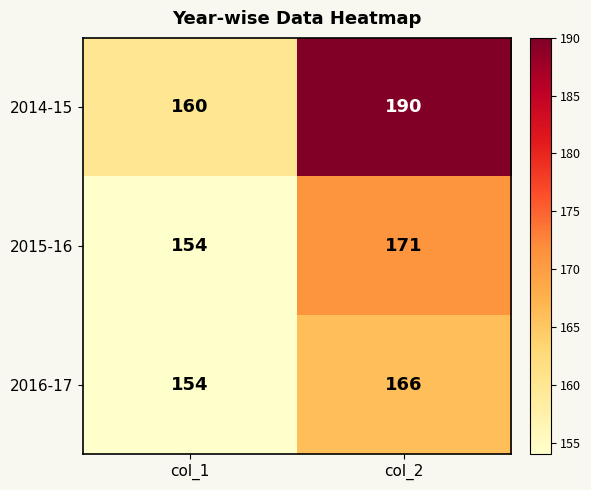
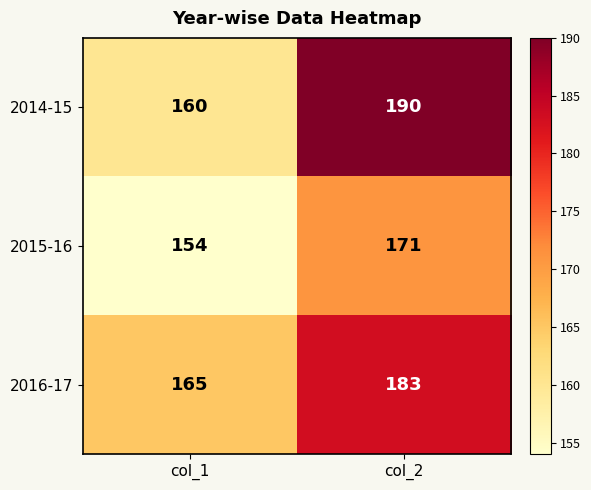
2016-17, col_1: 154 -> 165
2016-17, col_2: 166 -> 183
